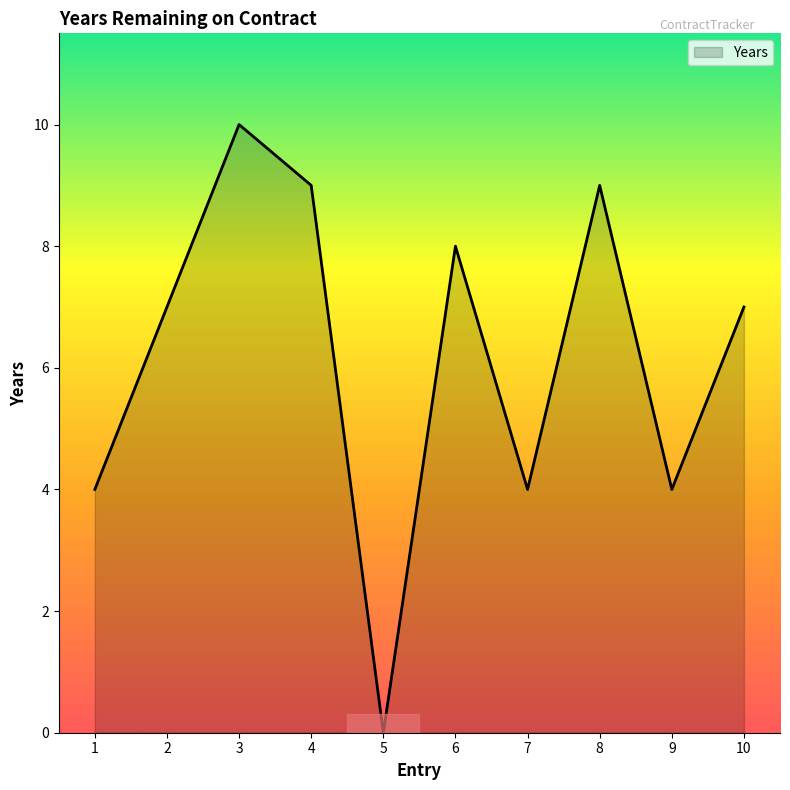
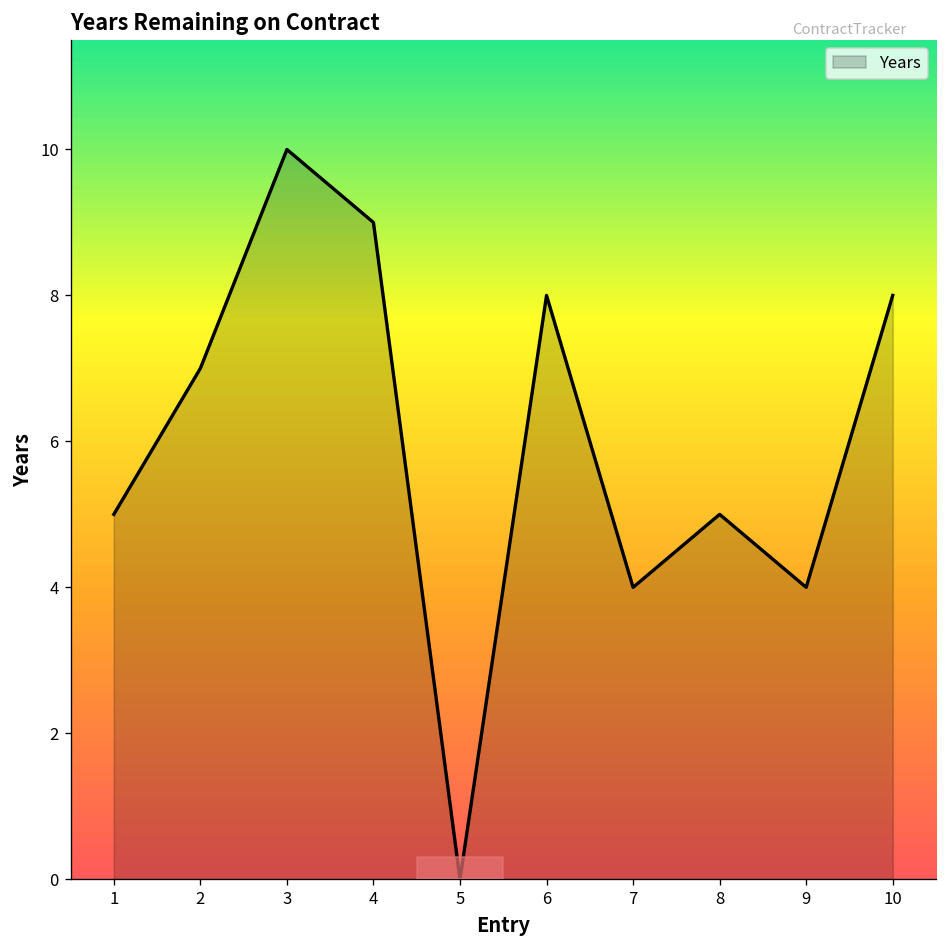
1: 4 -> 5
8: 9 -> 5
10: 7 -> 8
